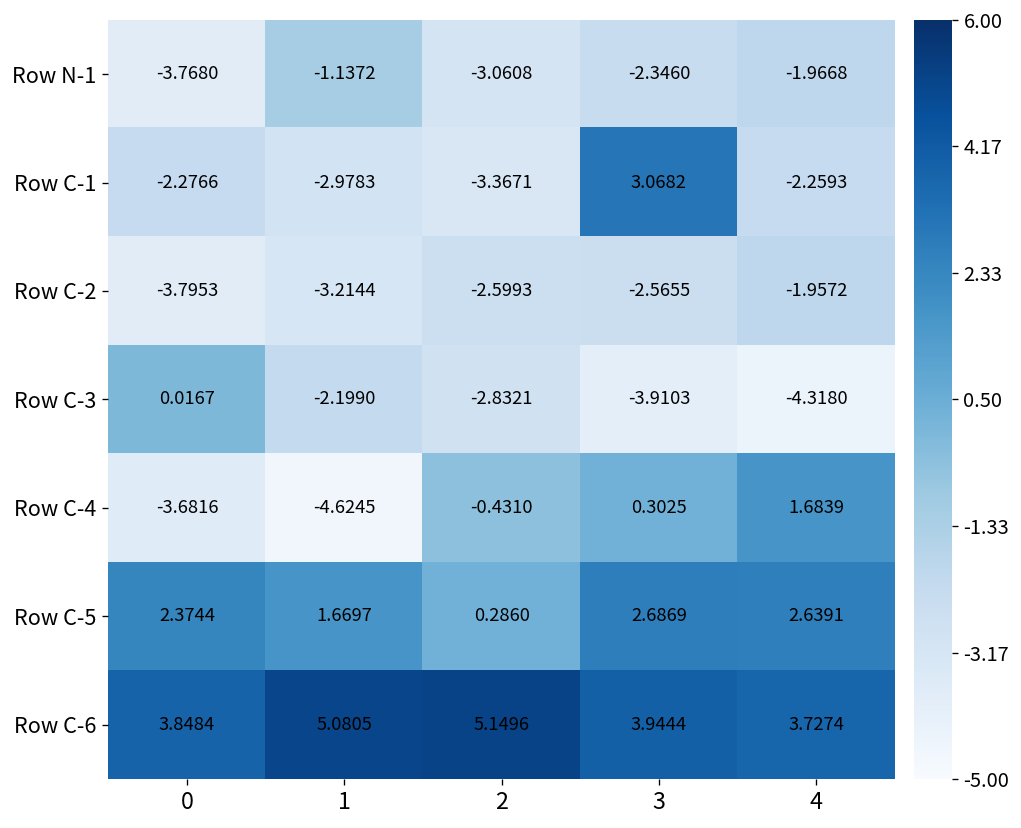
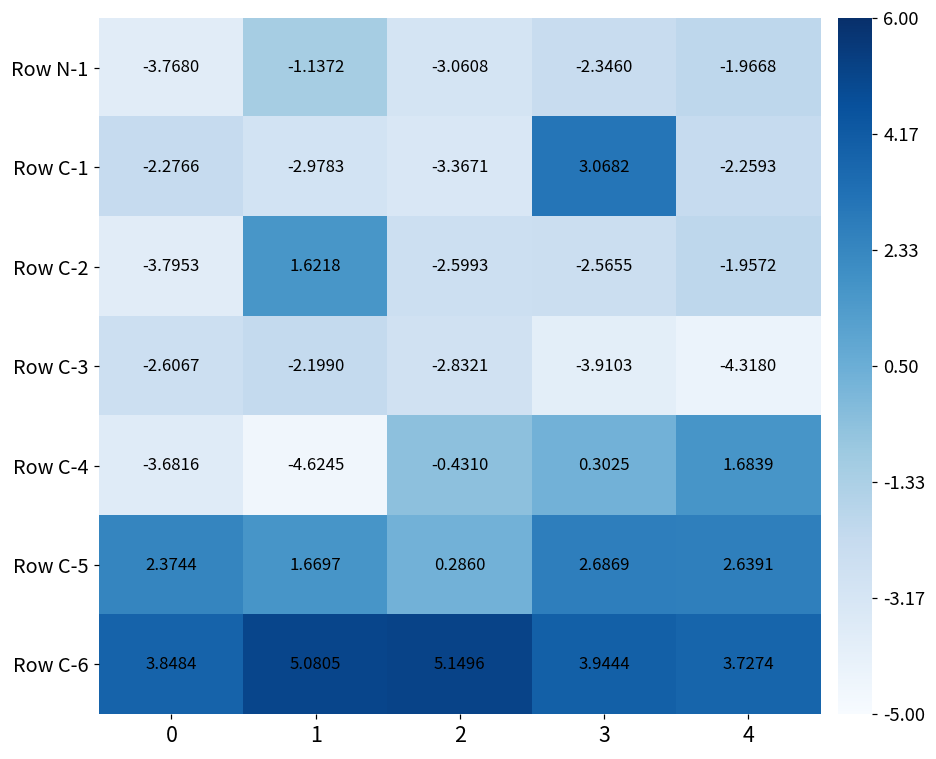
Row C-2, 1: -3.2144 -> 1.6218
Row C-3, 0: 0.0167 -> -2.6067
